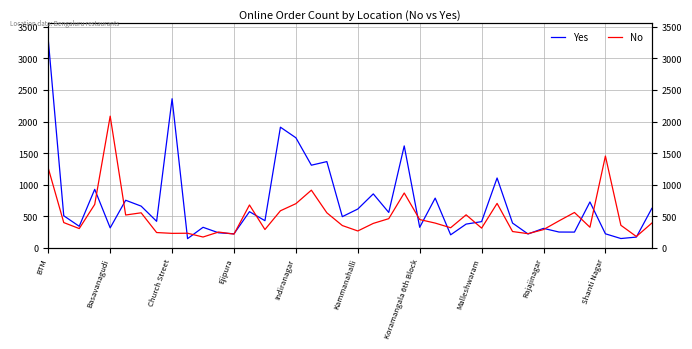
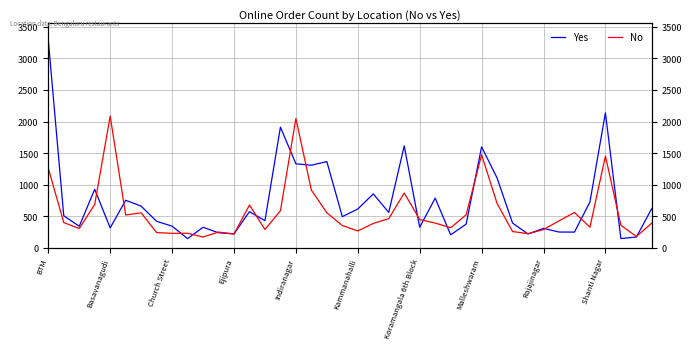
Yes, Church Street: 2400 -> 300
Yes, Indiranagar: 1700 -> 1300
No, Indiranagar: 700 -> 2000
Yes, Malleshwaram: 400 -> 1600
No, Malleshwaram: 300 -> 1500
Yes, Shanti Nagar: 200 -> 2100
